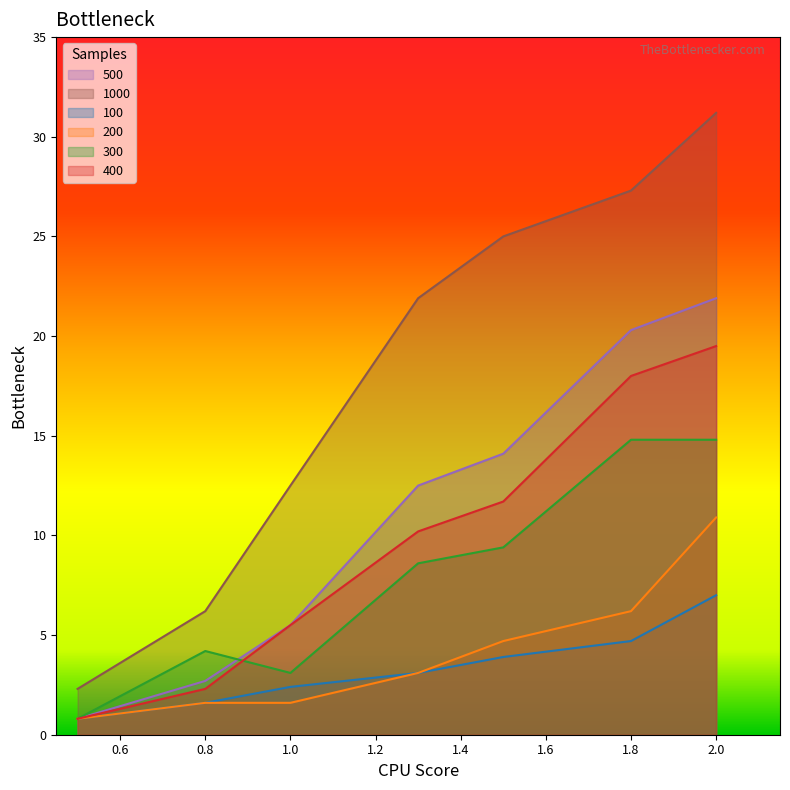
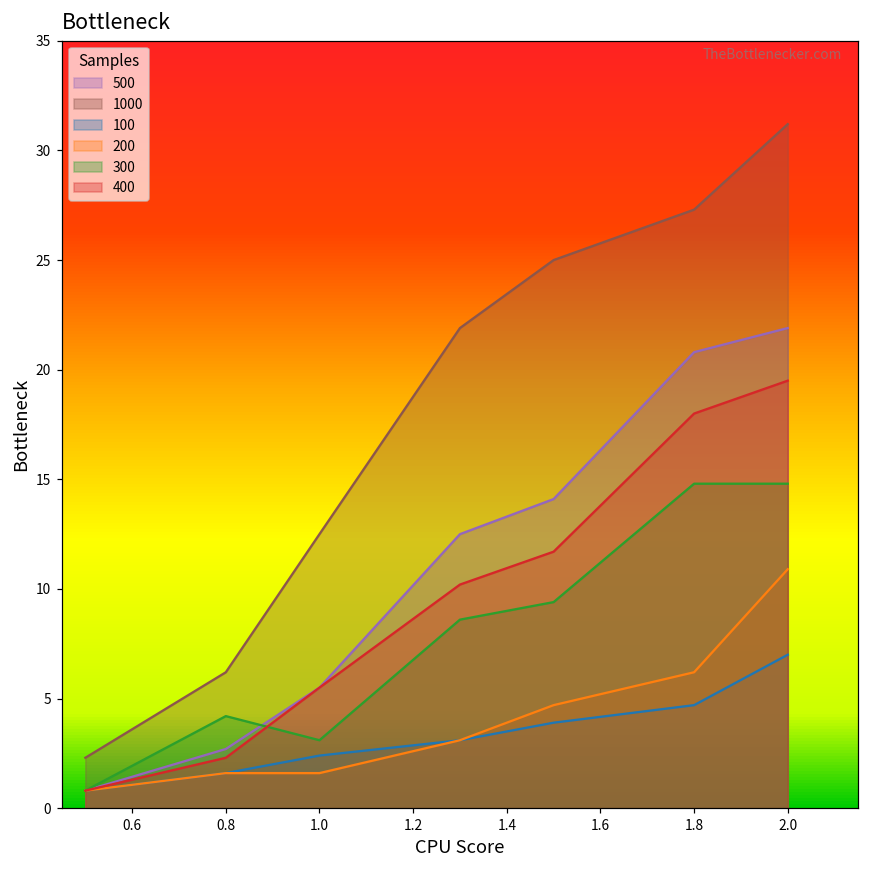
500, 1.8: 20.3 -> 20.8
